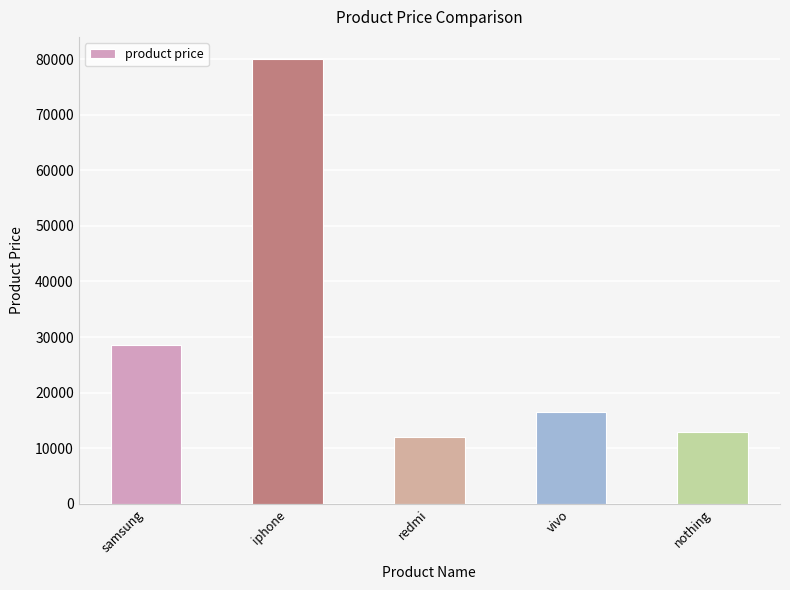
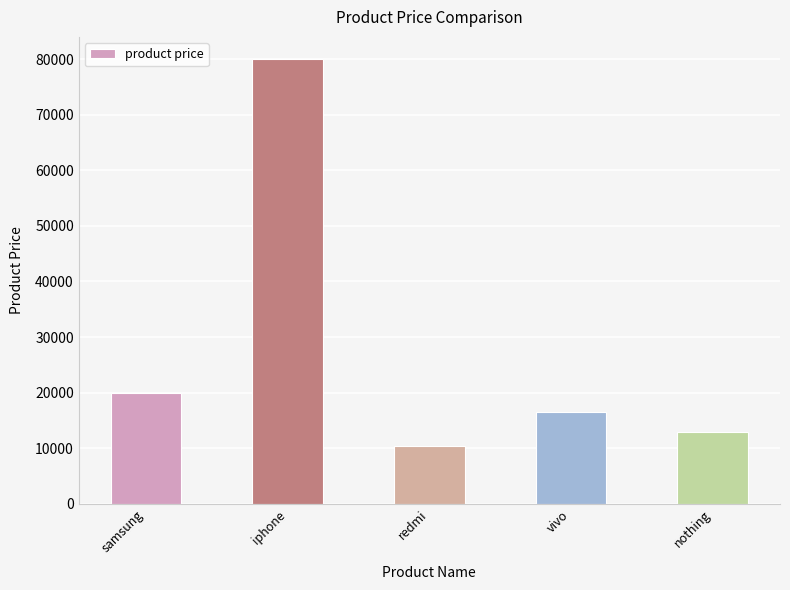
samsung: 29000 -> 20000
redmi: 12000 -> 10000
